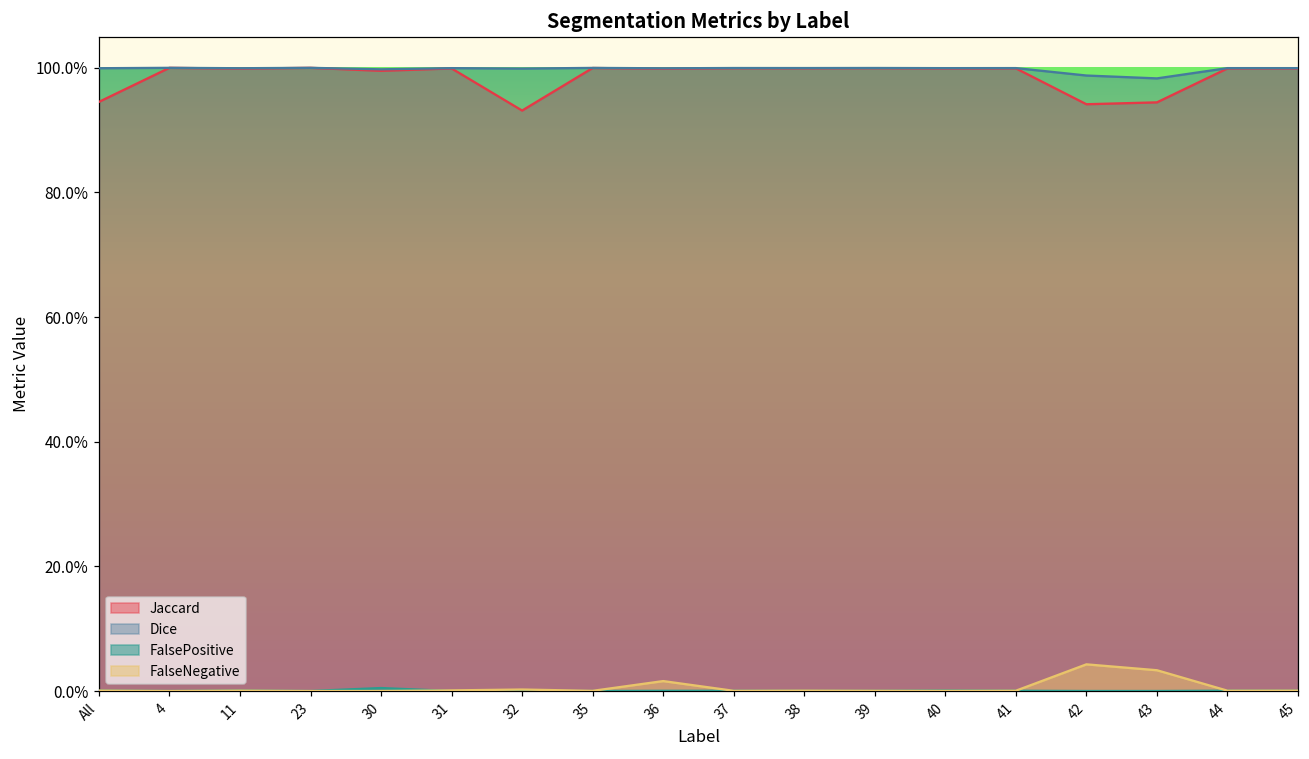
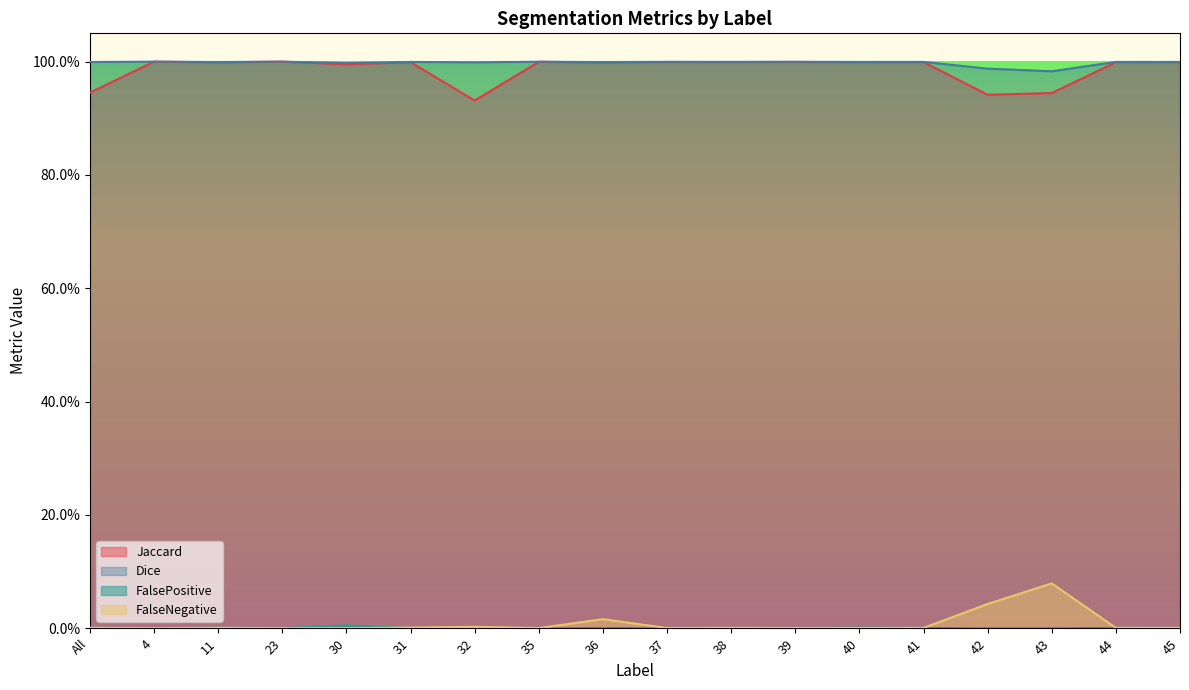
FalseNegative, 43: 3% -> 8%
